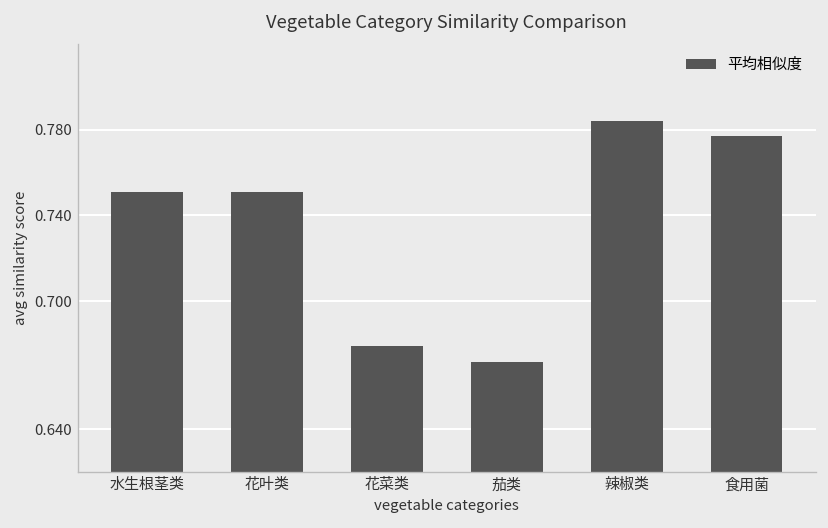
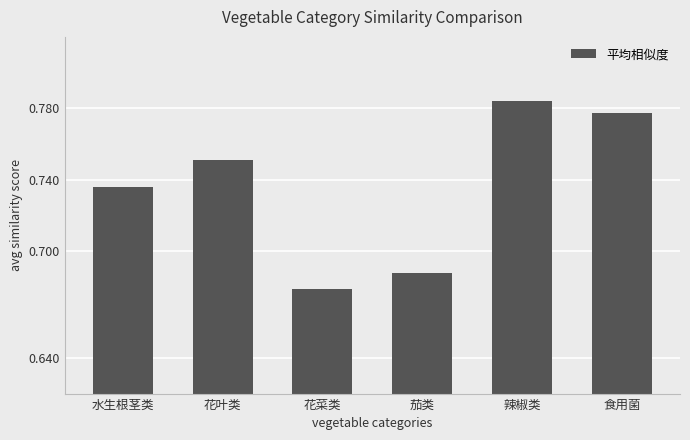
水生根茎类: 0.751 -> 0.736
茄类: 0.671 -> 0.687
